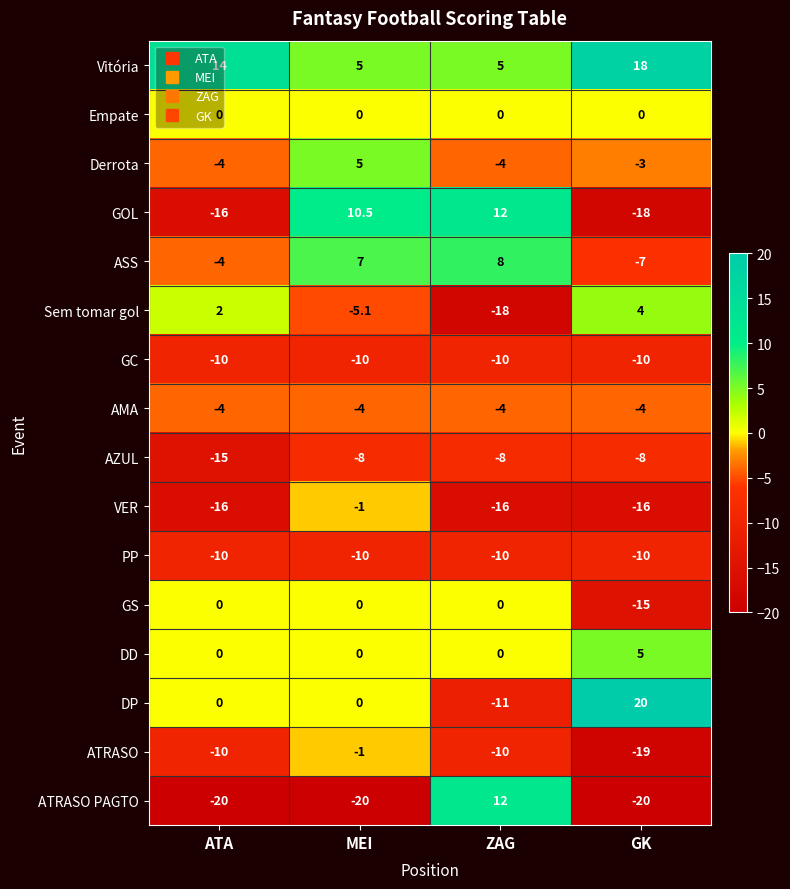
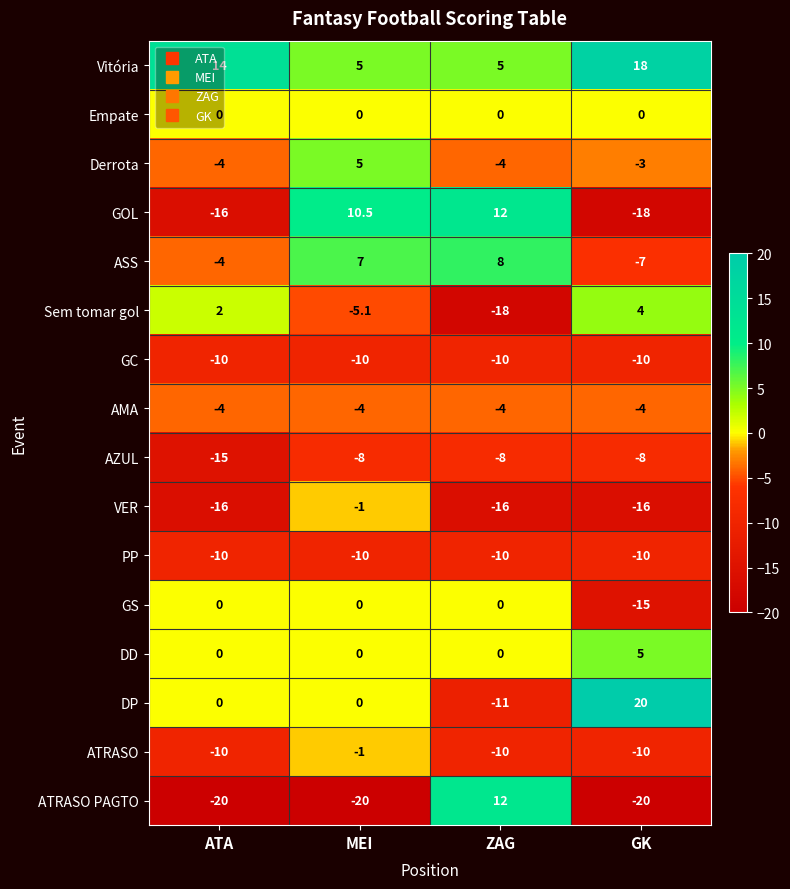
ATRASO, GK: -19 -> -10
